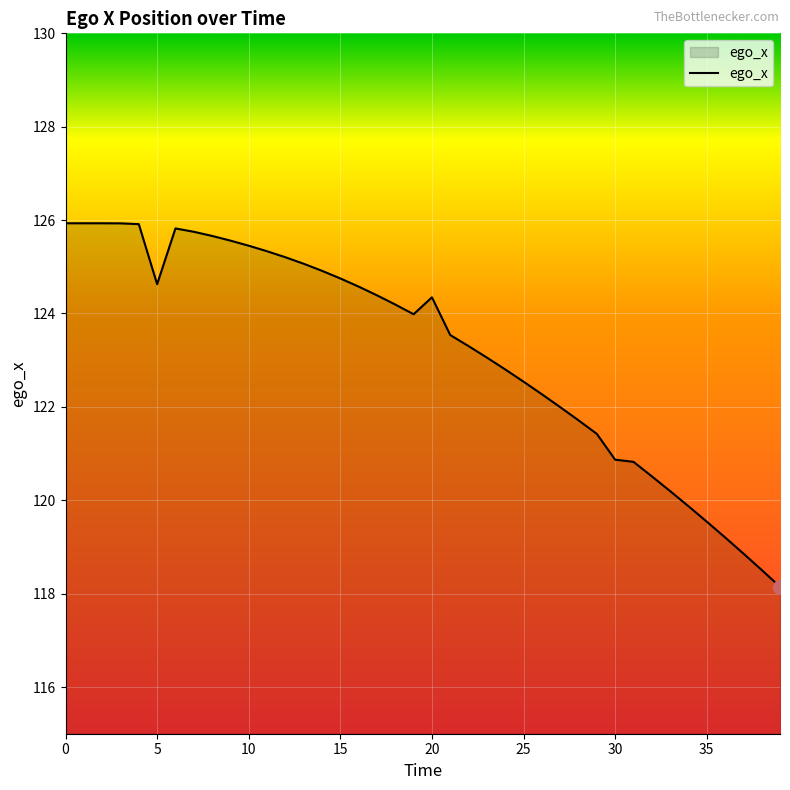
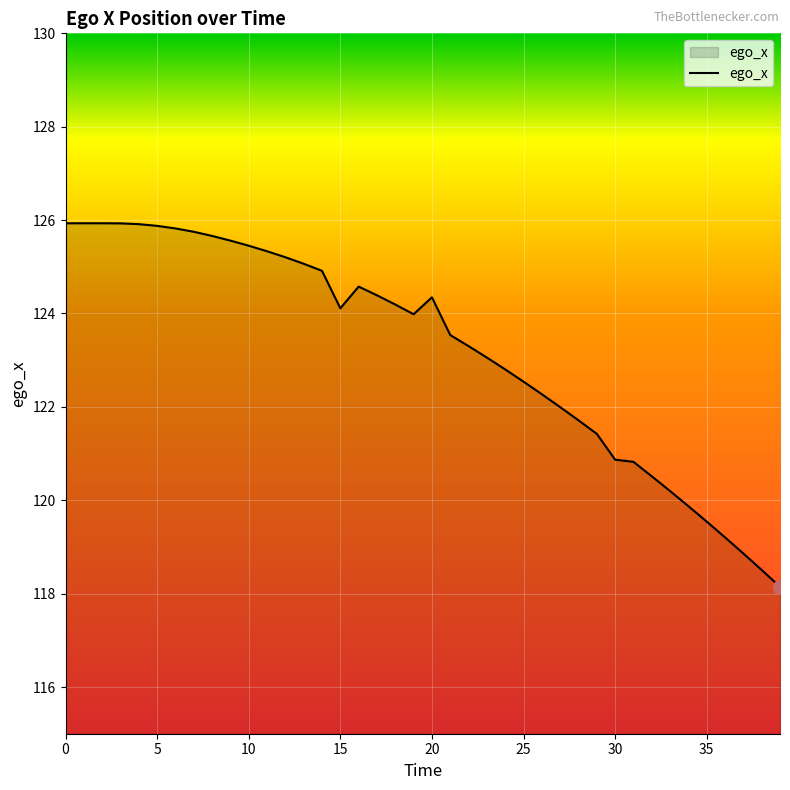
ego_x, 5: 124.6 -> 125.9
ego_x, 15: 124.8 -> 124.1
